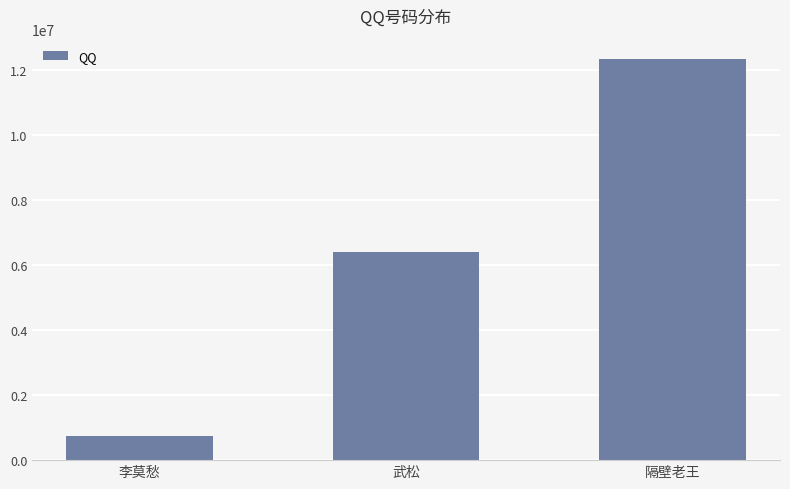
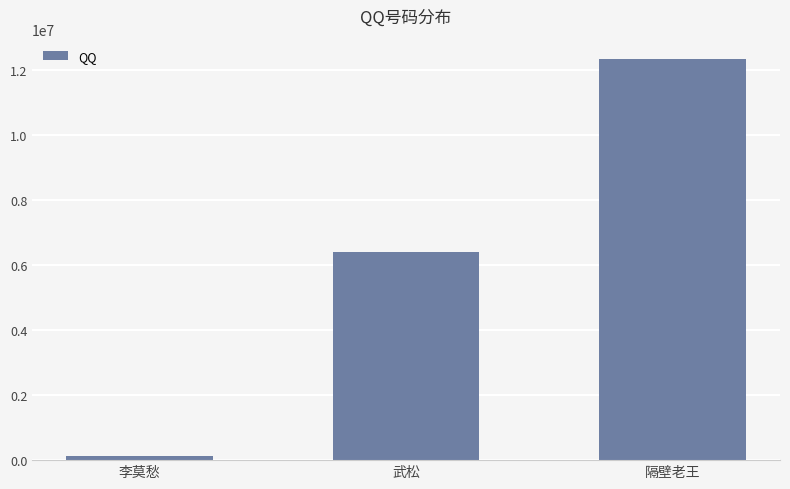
李莫愁: 700000 -> 100000
